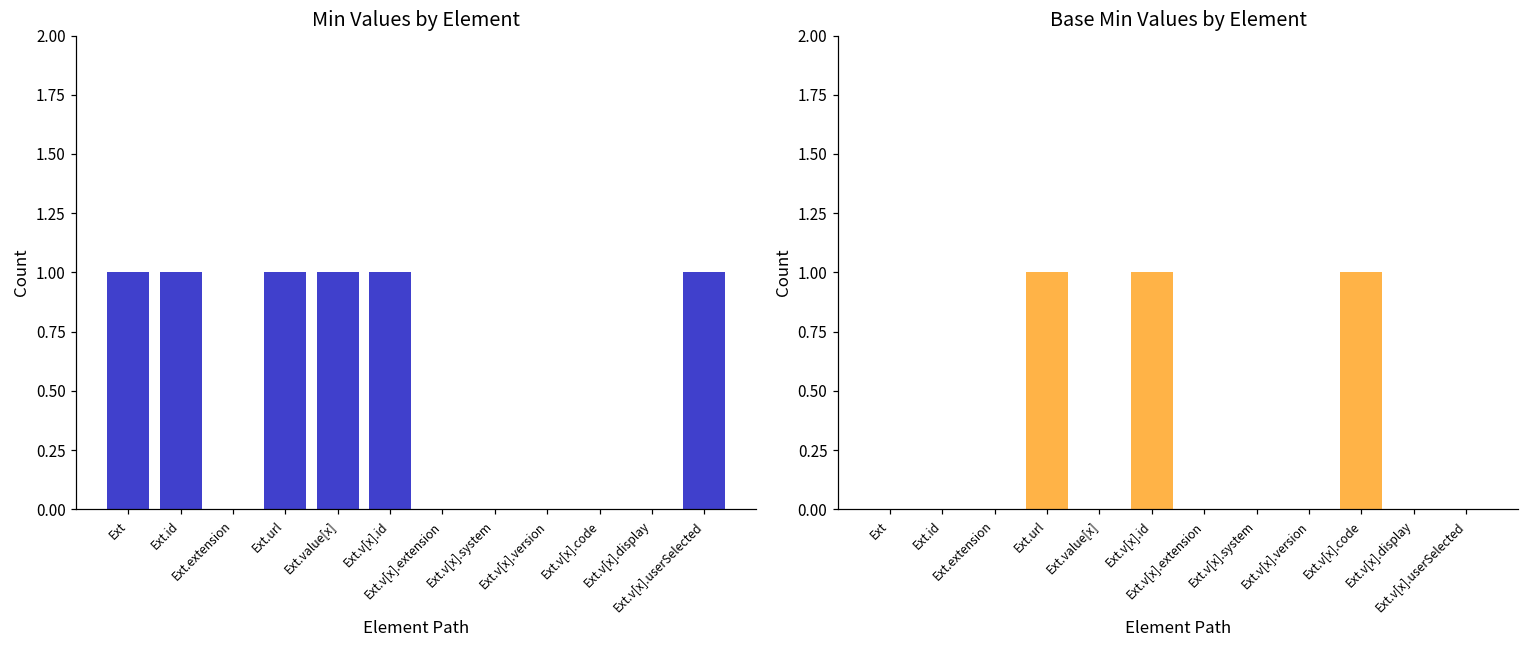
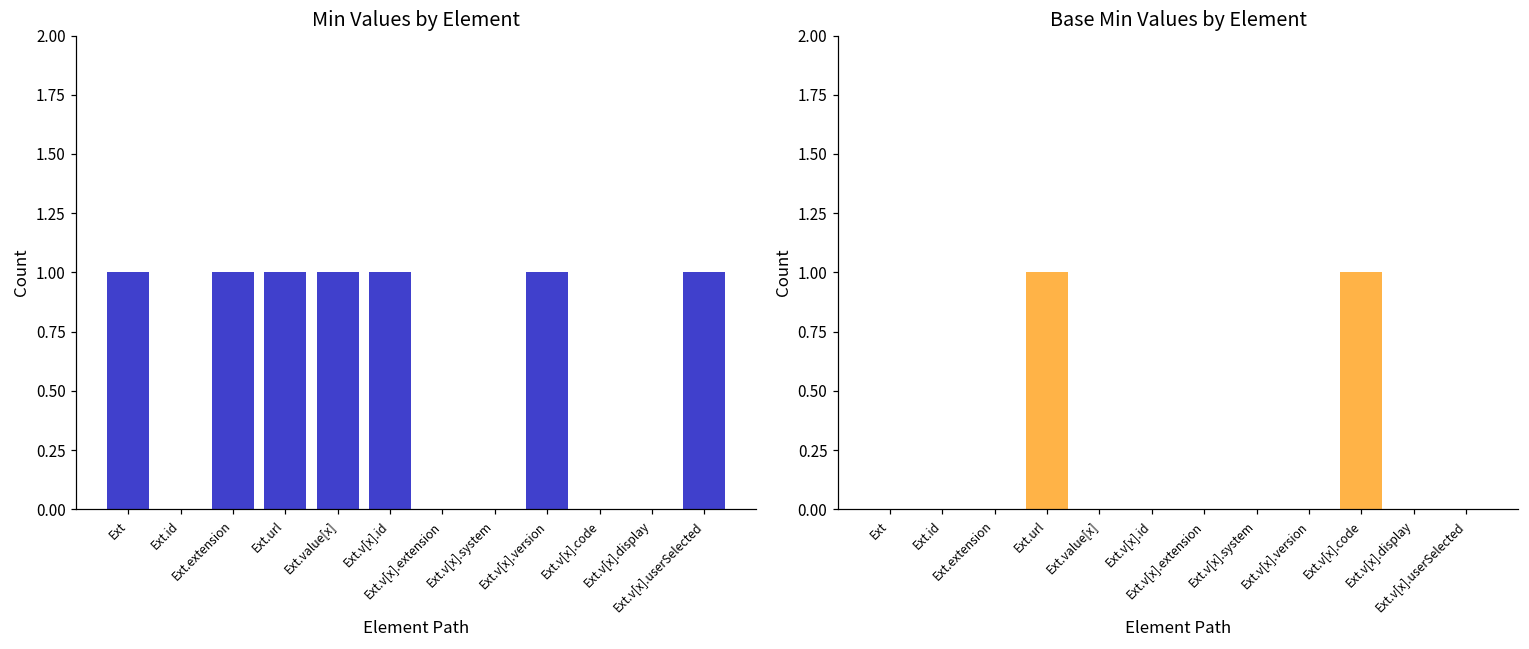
Min Values by Element, Ext.id: 1 -> 0
Min Values by Element, Ext.extension: 0 -> 1
Min Values by Element, Ext.v[x].version: 0 -> 1
Base Min Values by Element, Ext.v[x].id: 1 -> 0
